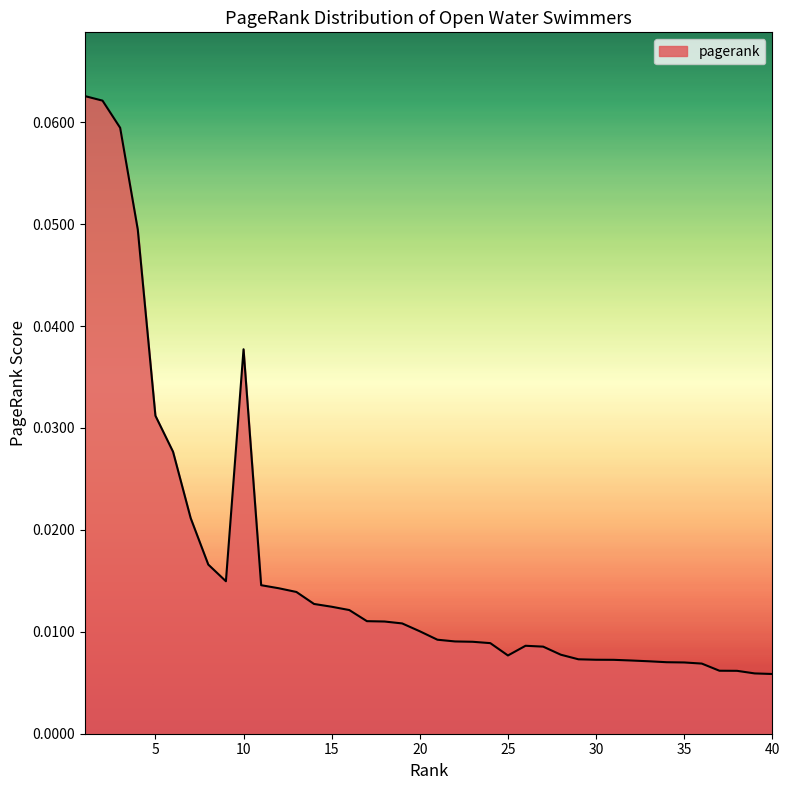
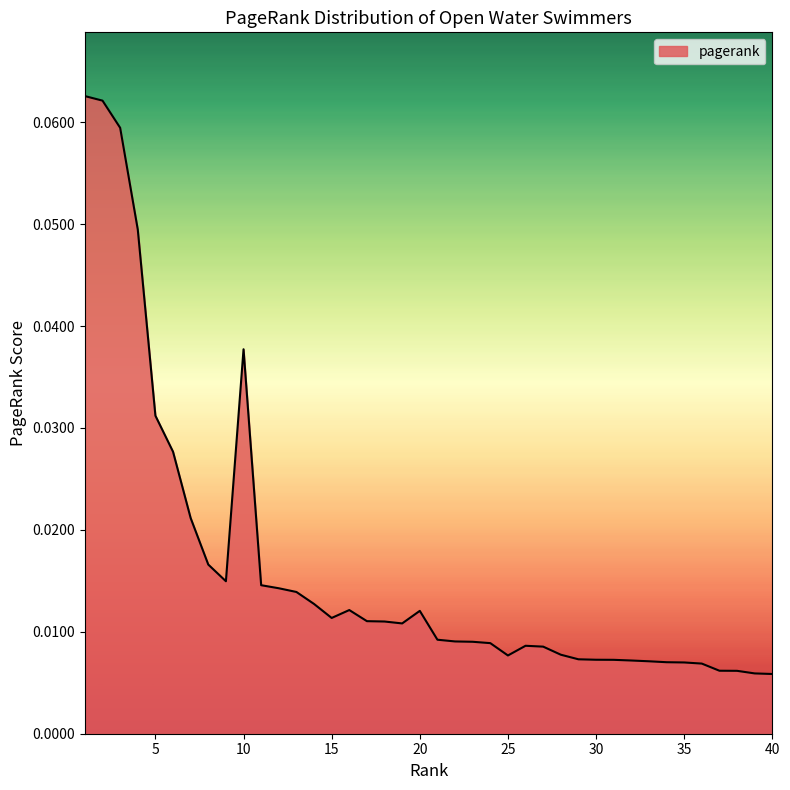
15: 0.0125 -> 0.0114
20: 0.0101 -> 0.0121
